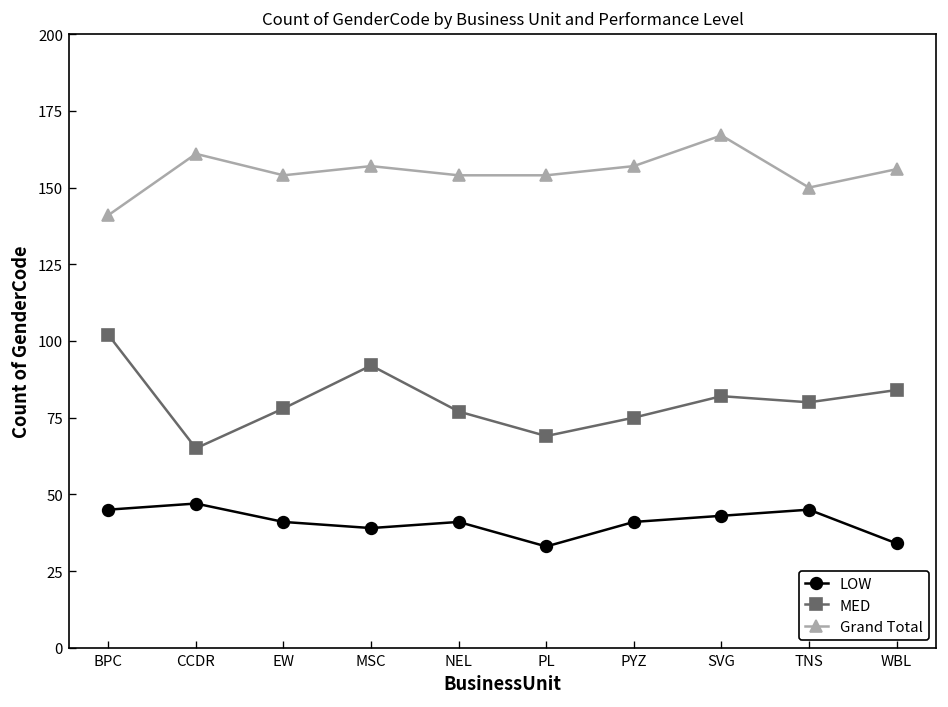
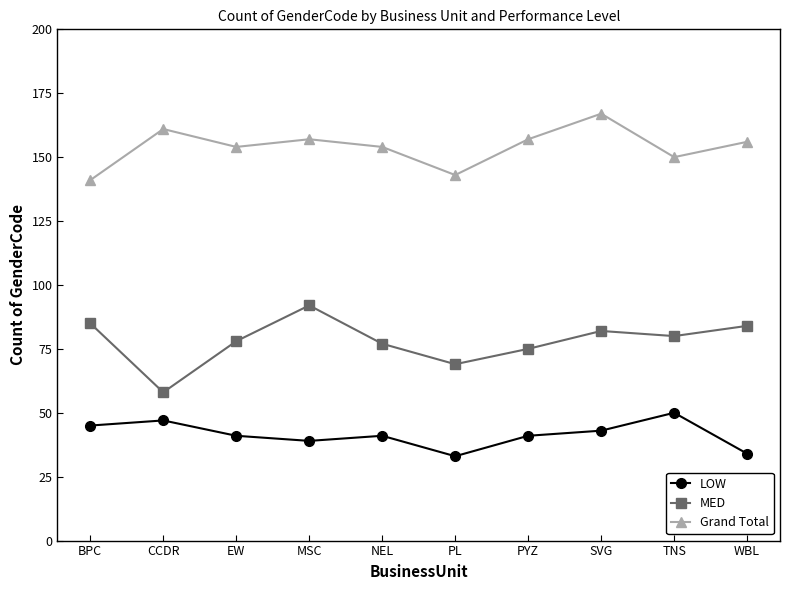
MED, BPC: 102 -> 85
MED, CCDR: 65 -> 58
Grand Total, PL: 154 -> 143
LOW, TNS: 45 -> 50
